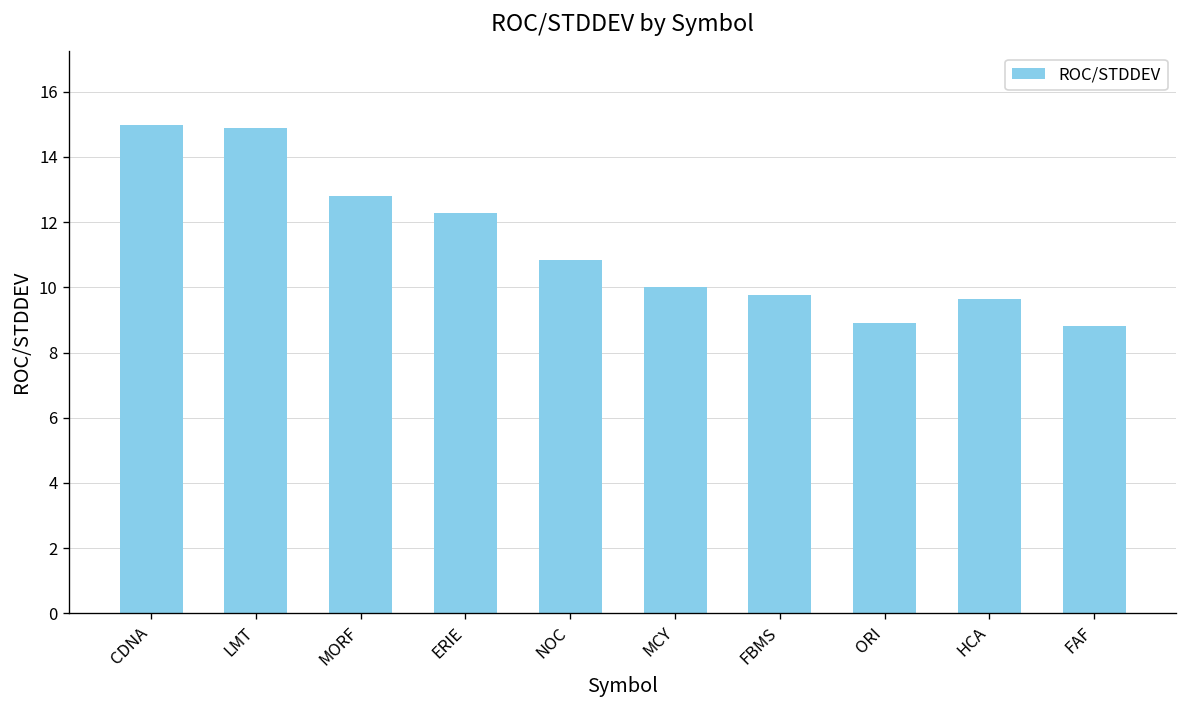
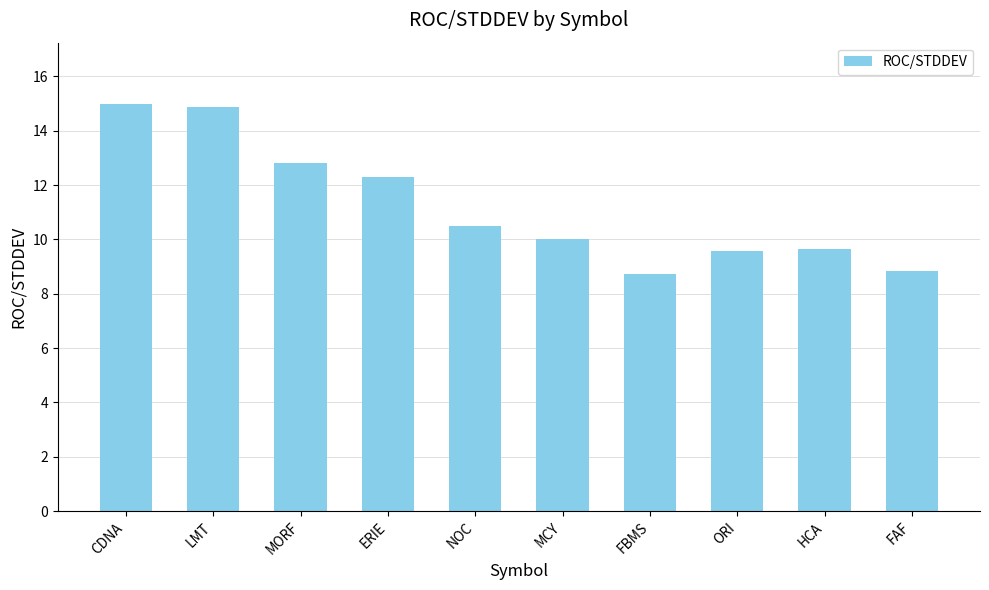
NOC: 10.9 -> 10.5
FBMS: 9.8 -> 8.7
ORI: 8.9 -> 9.6
